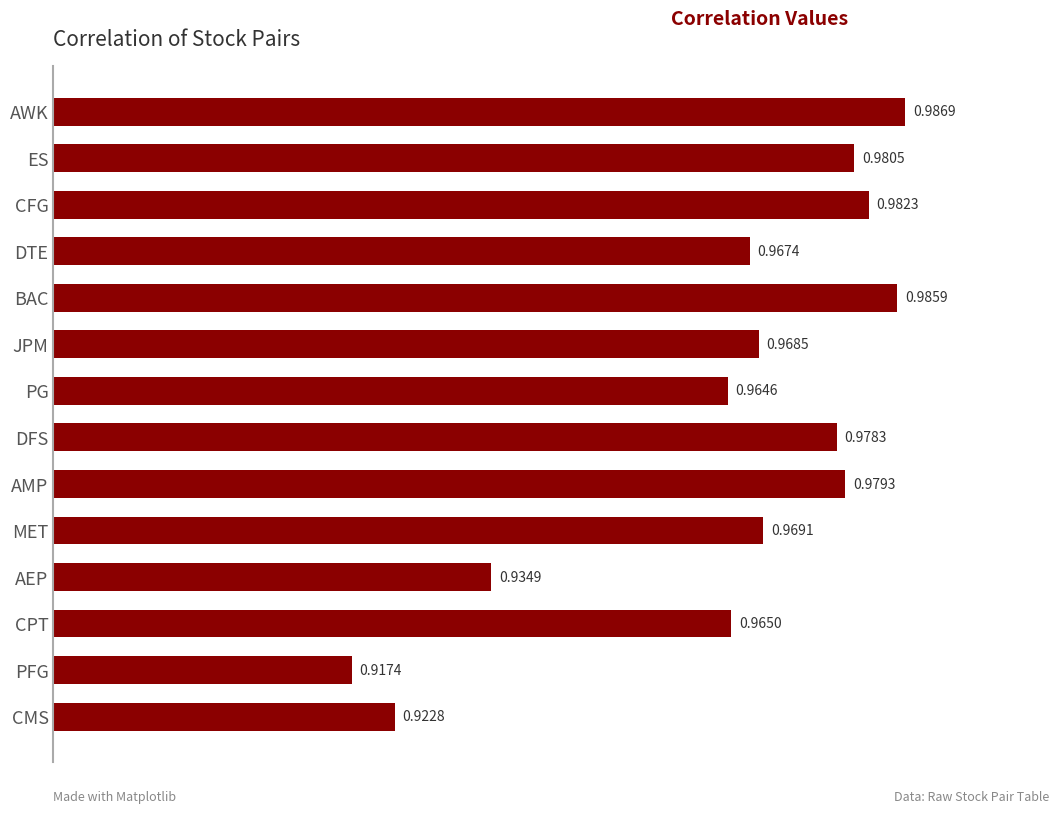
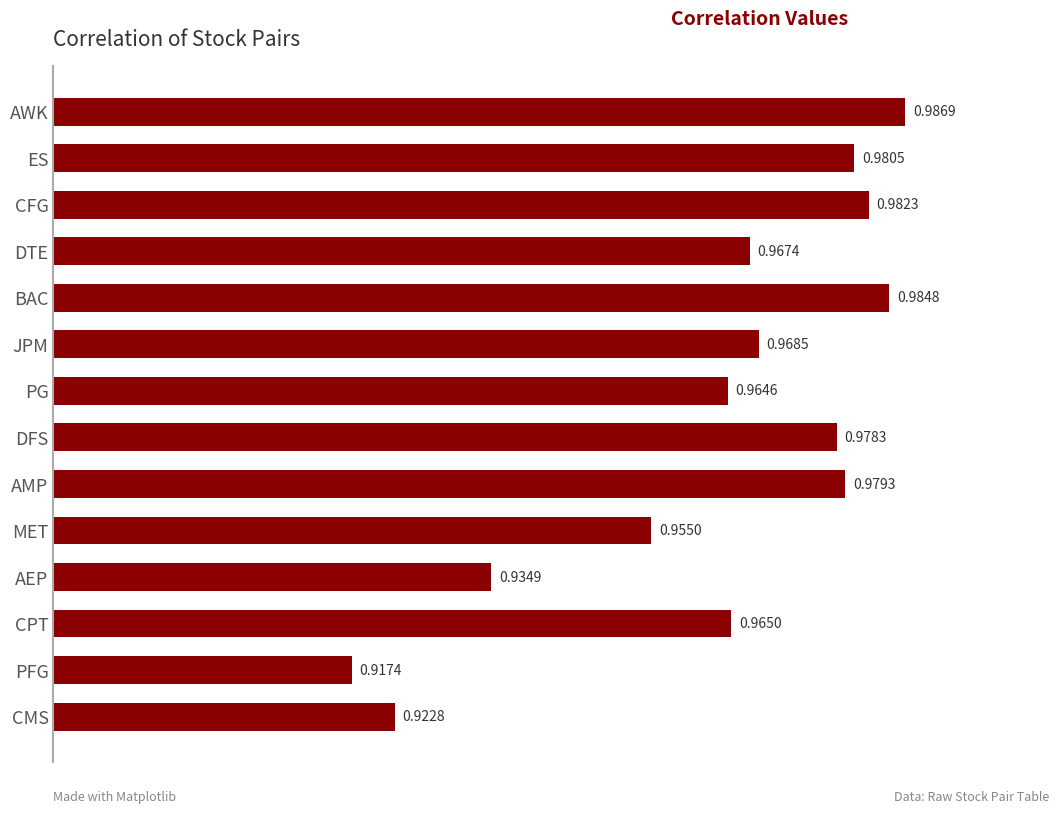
BAC: 0.9859 -> 0.9848
MET: 0.9691 -> 0.9550
